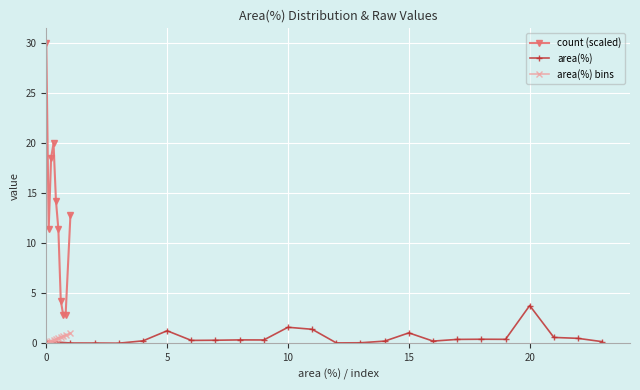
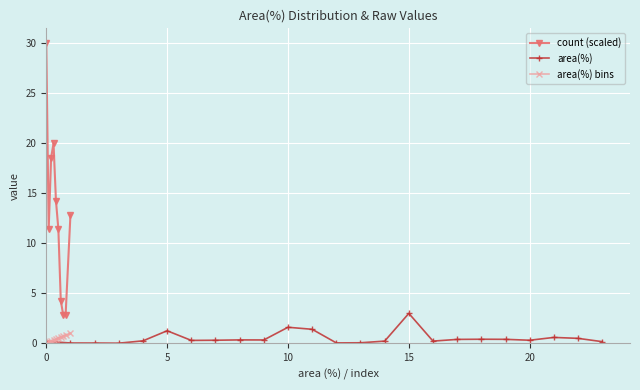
area(%), 15: 1.1 -> 3.0
area(%), 20: 3.8 -> 0.3
